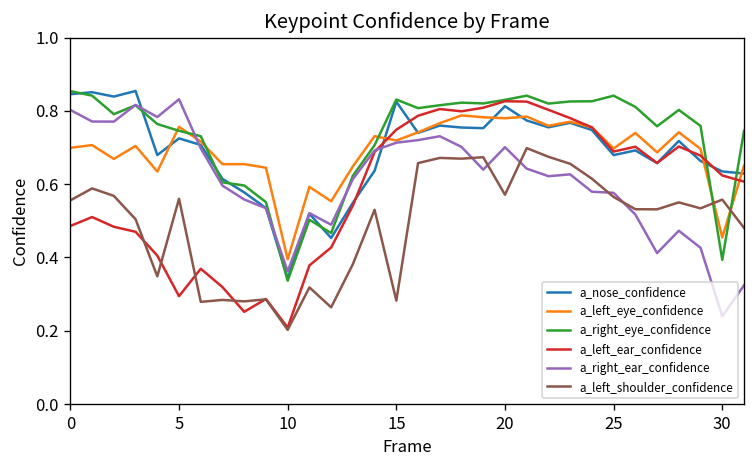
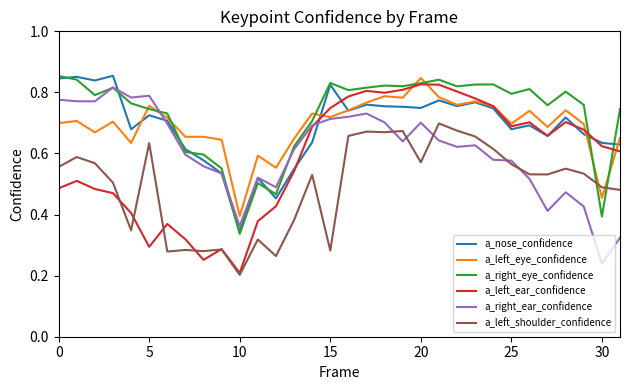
a_right_ear_confidence, 0: 0.80 -> 0.78
a_right_ear_confidence, 5: 0.83 -> 0.79
a_left_shoulder_confidence, 5: 0.56 -> 0.63
a_nose_confidence, 20: 0.81 -> 0.75
a_left_eye_confidence, 20: 0.78 -> 0.85
a_right_eye_confidence, 25: 0.84 -> 0.80
a_left_shoulder_confidence, 30: 0.56 -> 0.49
